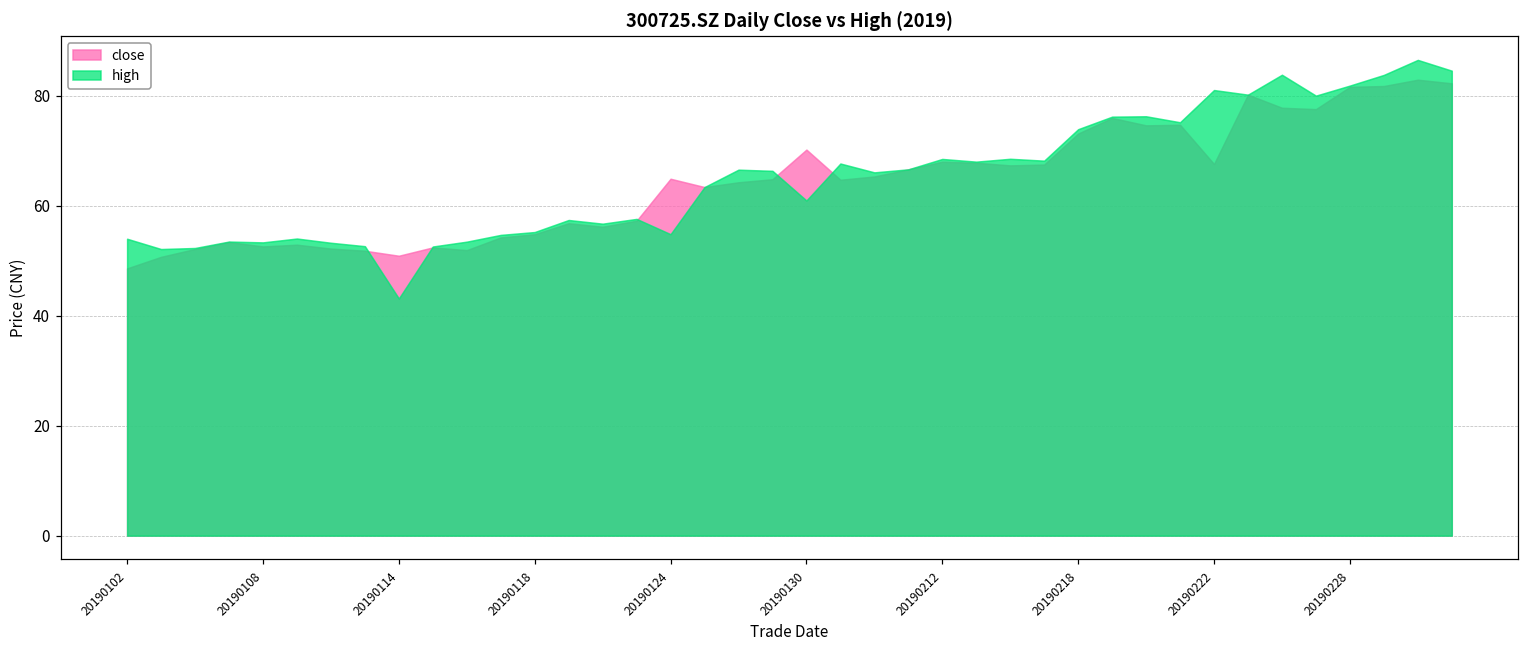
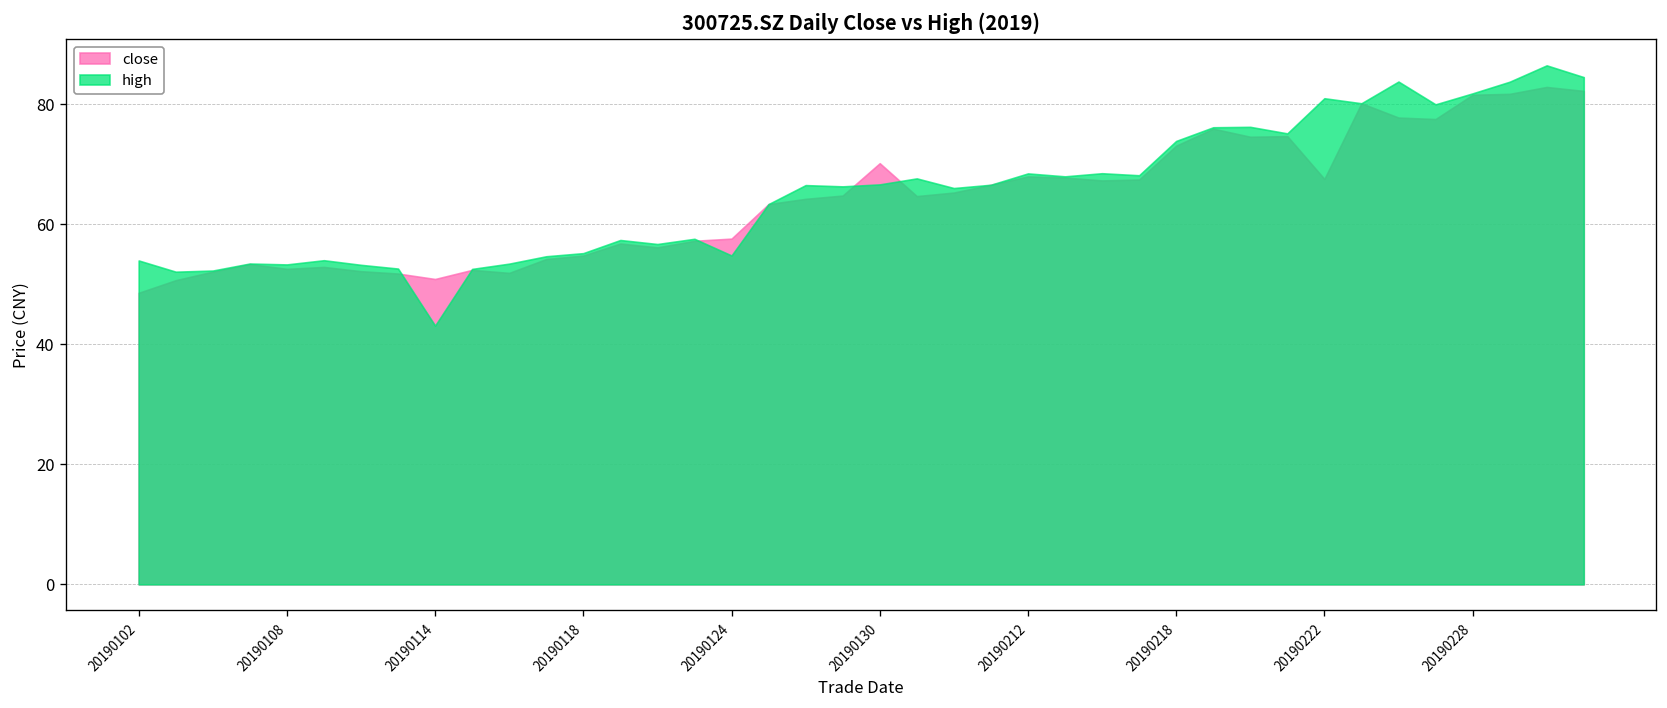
close, 20190124: 65 -> 58
high, 20190130: 61 -> 67
